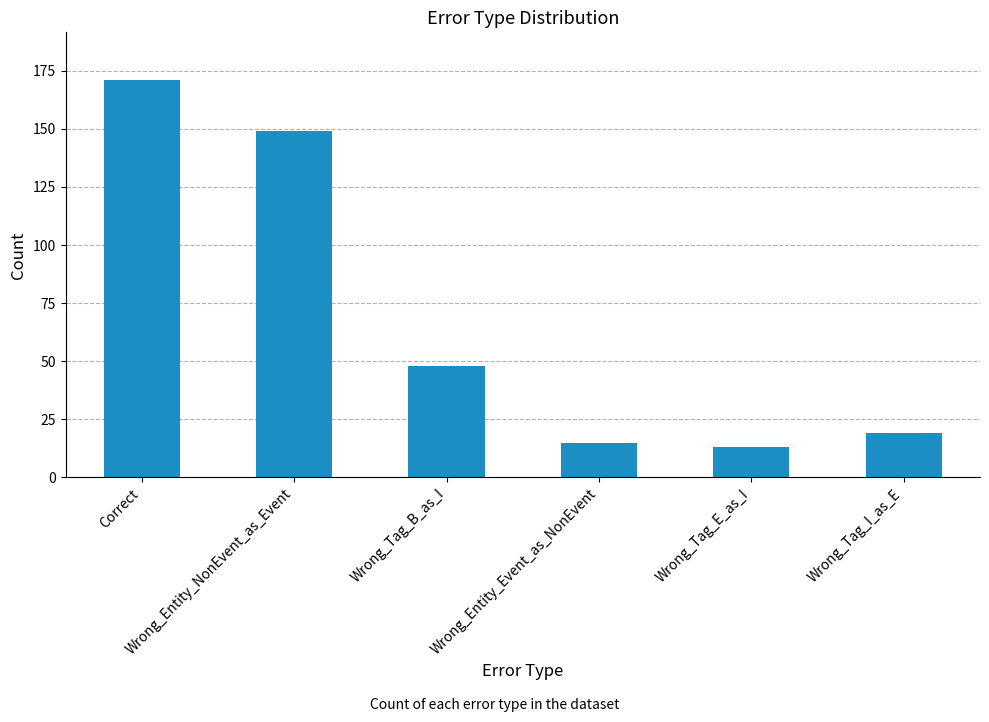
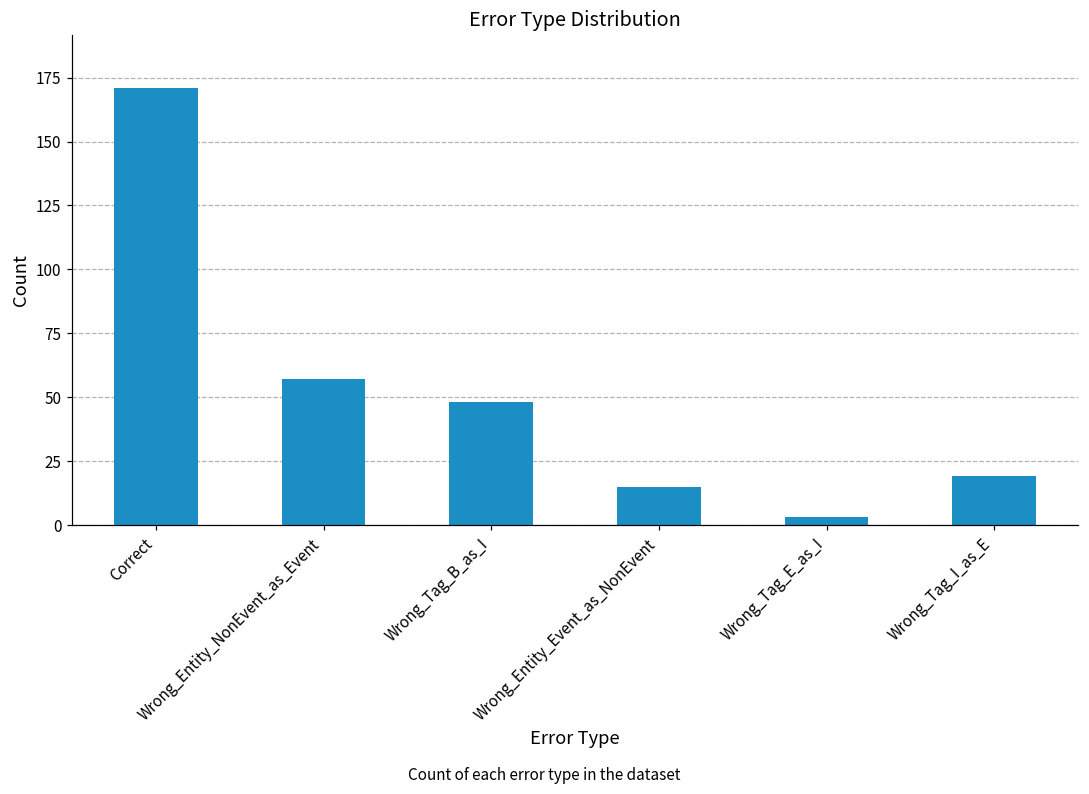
Wrong_Entity_NonEvent_as_Event: 149 -> 57
Wrong_Tag_E_as_I: 13 -> 3
